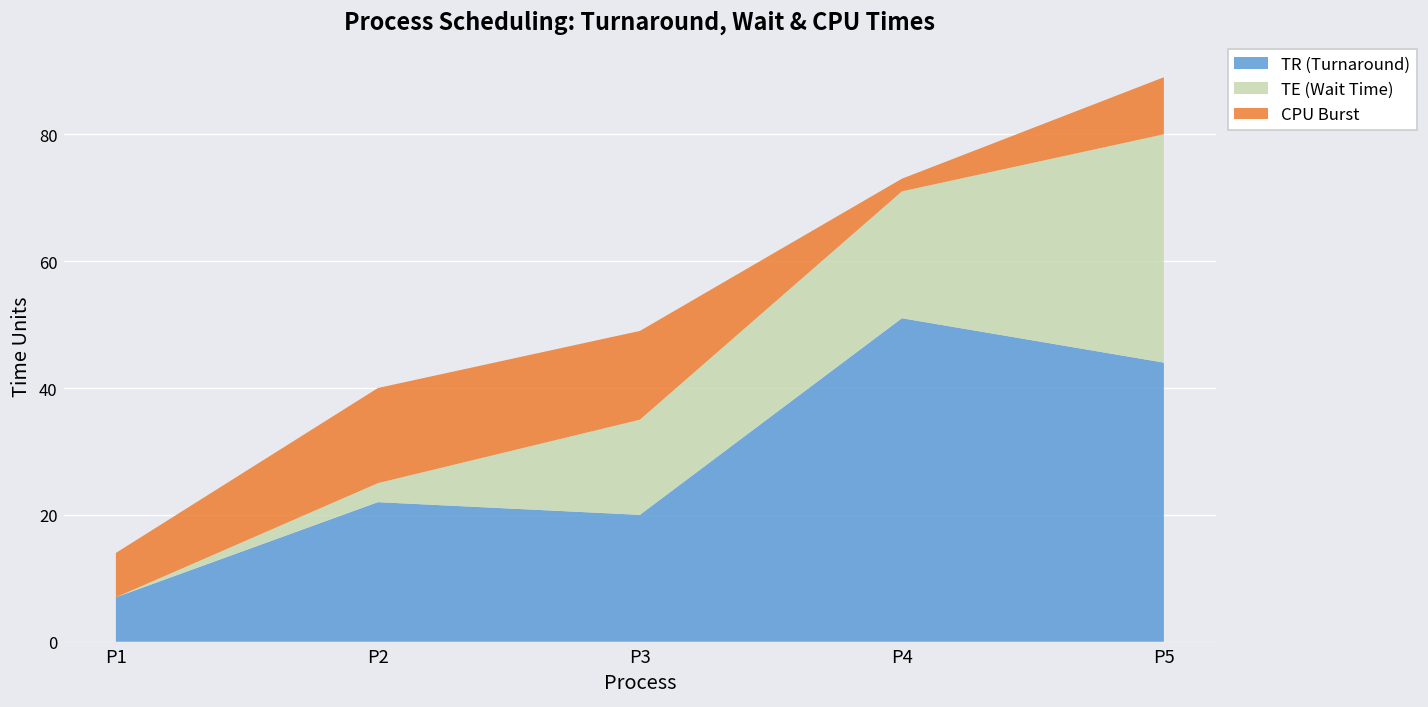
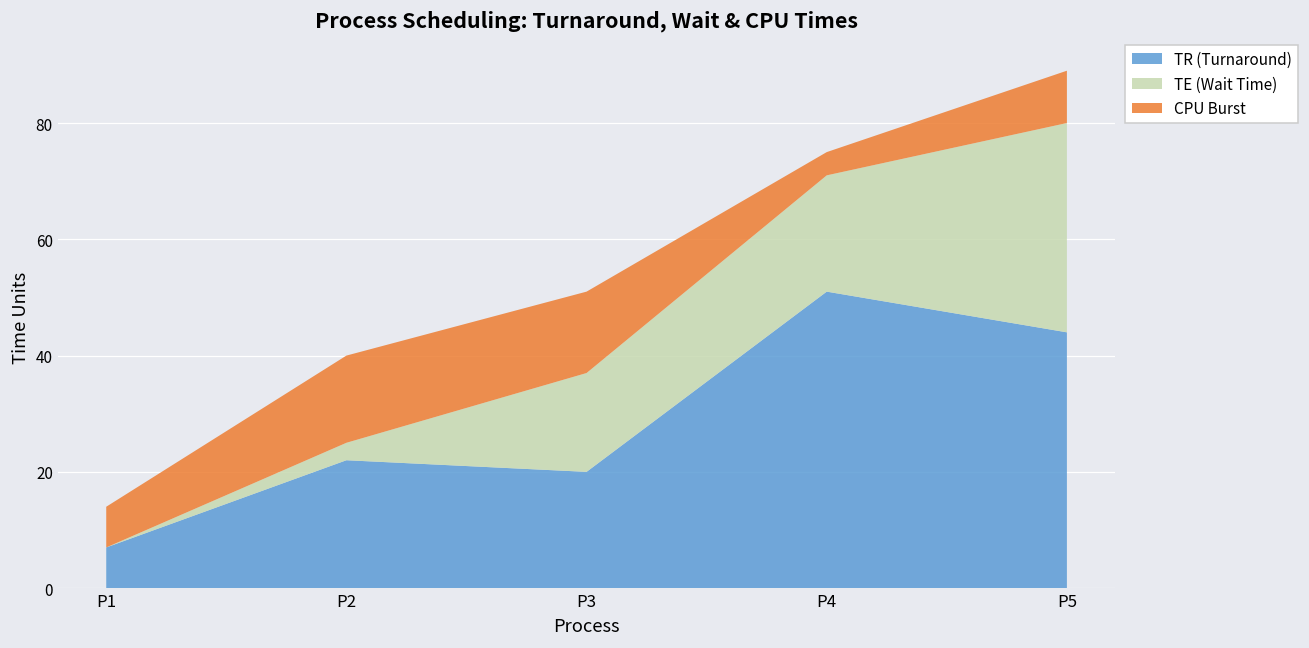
TE (Wait Time), P3: 15 -> 17
CPU Burst, P4: 2 -> 4
